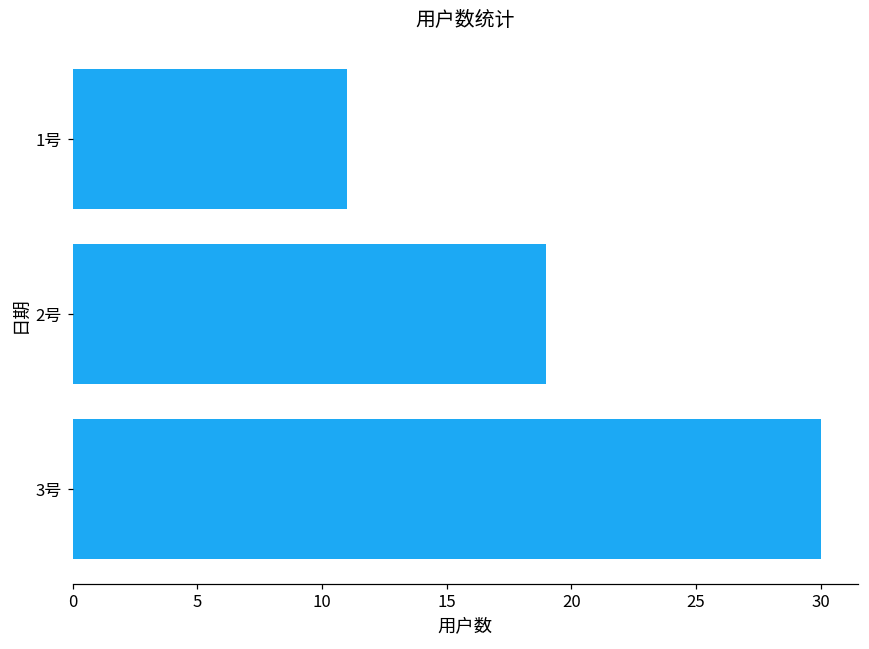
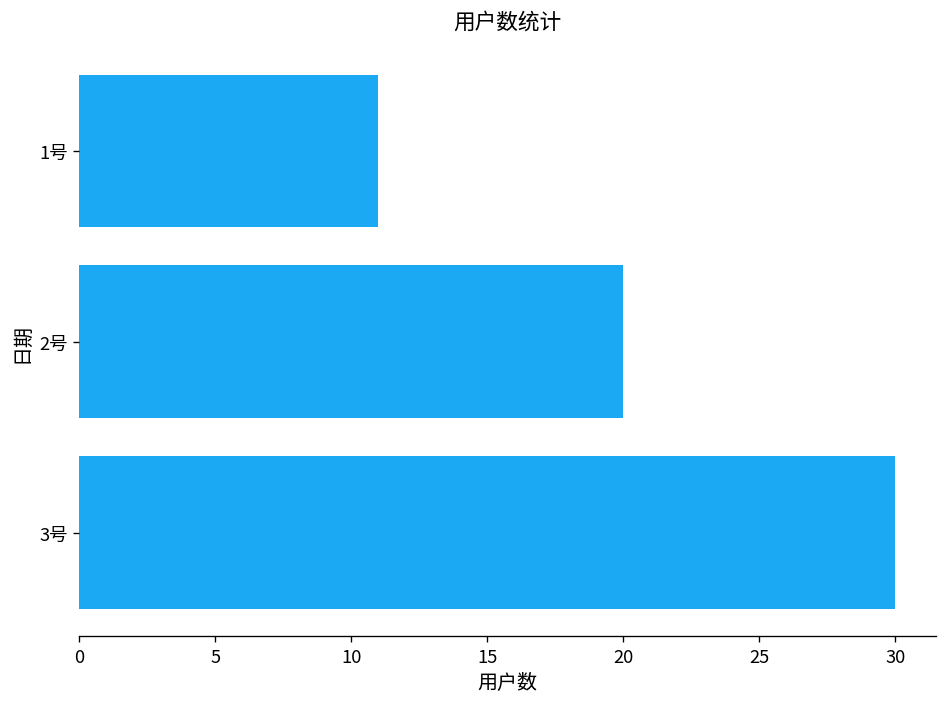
2号: 19 -> 20
